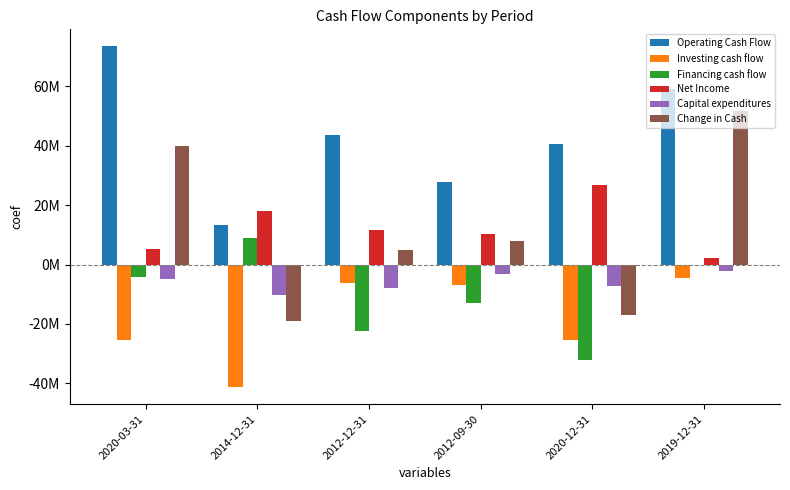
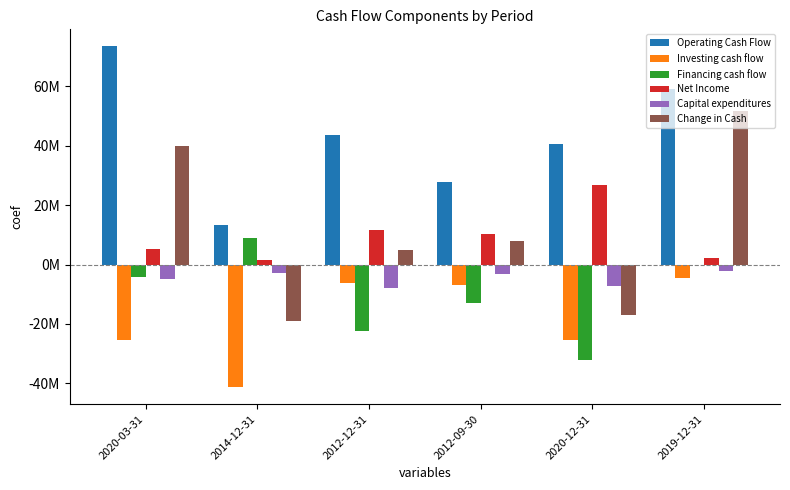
Net Income, 2014-12-31: 18000000 -> 2000000
Capital expenditures, 2014-12-31: -10000000 -> -3000000
